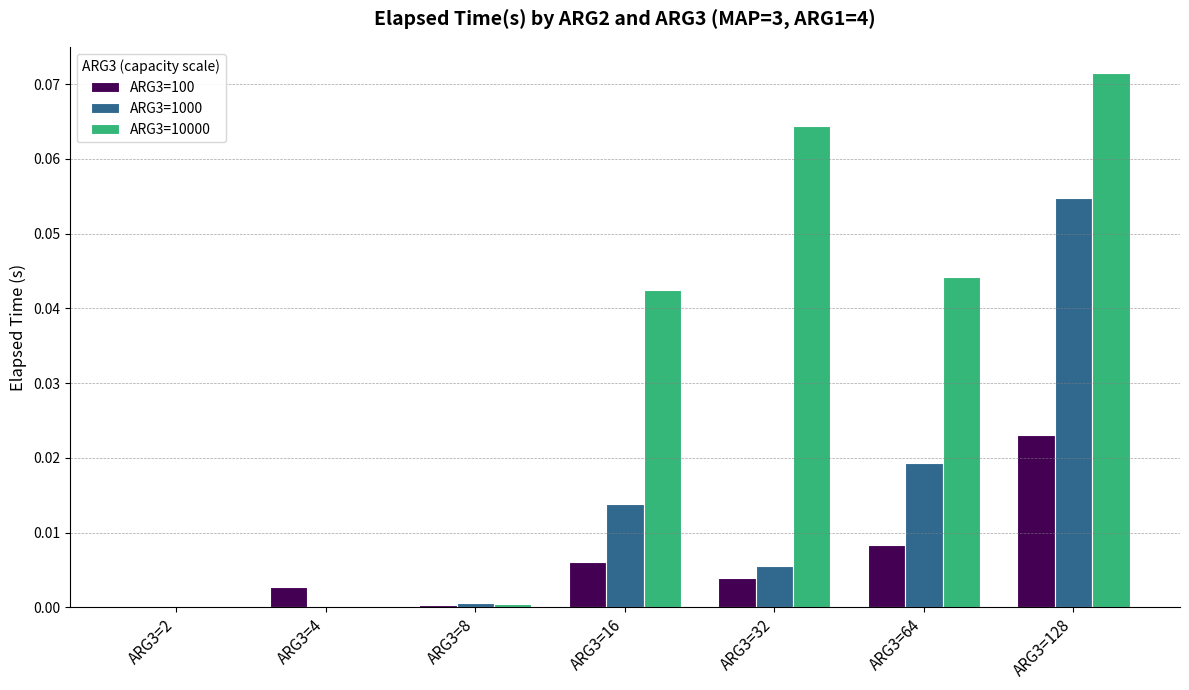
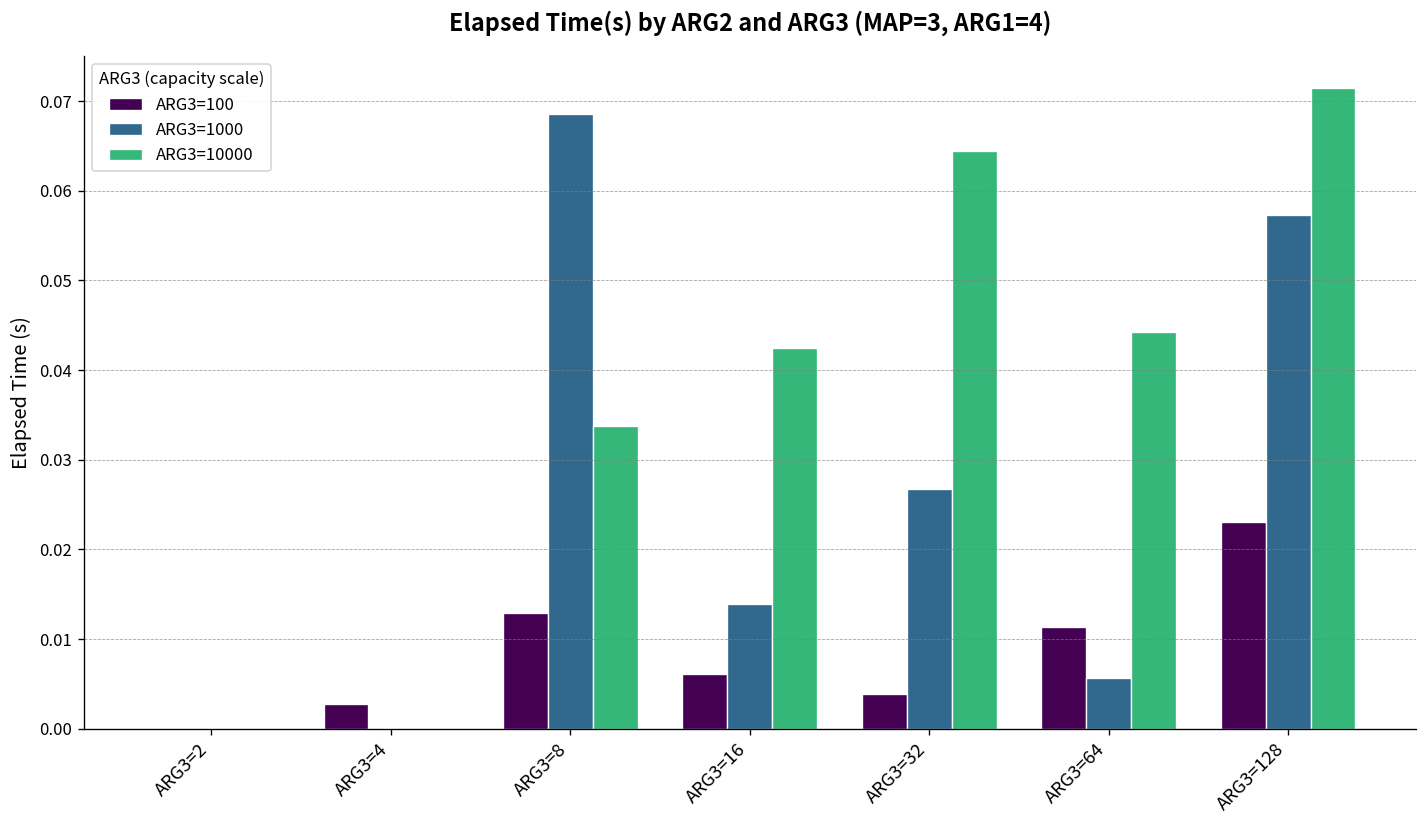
ARG3=100, ARG3=8: 0.000 -> 0.013
ARG3=1000, ARG3=8: 0.001 -> 0.069
ARG3=10000, ARG3=8: 0.000 -> 0.034
ARG3=1000, ARG3=32: 0.005 -> 0.027
ARG3=100, ARG3=64: 0.008 -> 0.011
ARG3=1000, ARG3=64: 0.019 -> 0.006
ARG3=1000, ARG3=128: 0.055 -> 0.057
